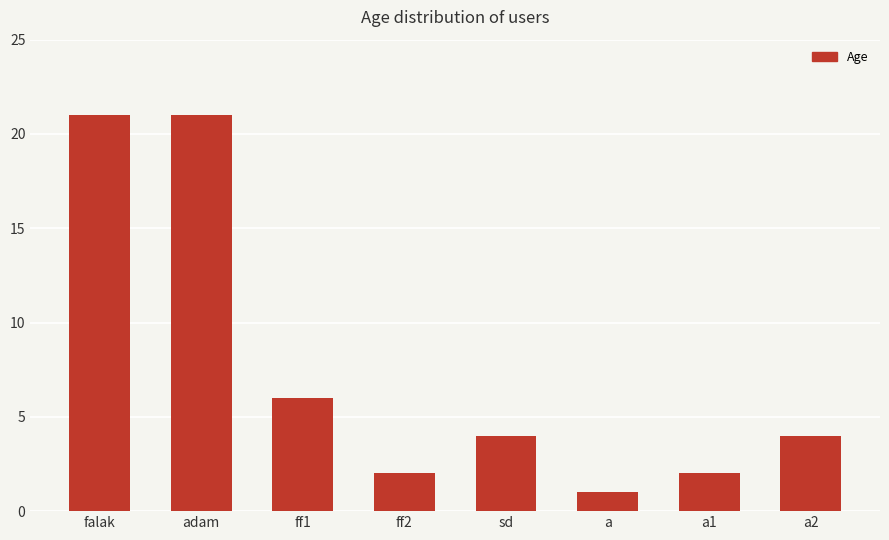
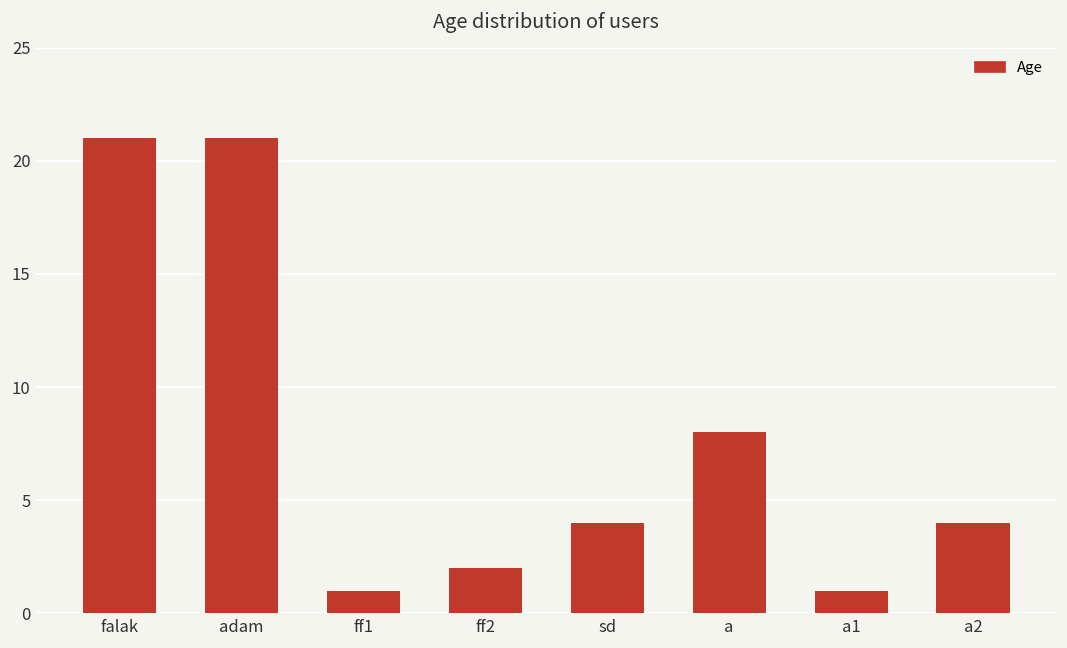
ff1: 6 -> 1
a: 1 -> 8
a1: 2 -> 1
